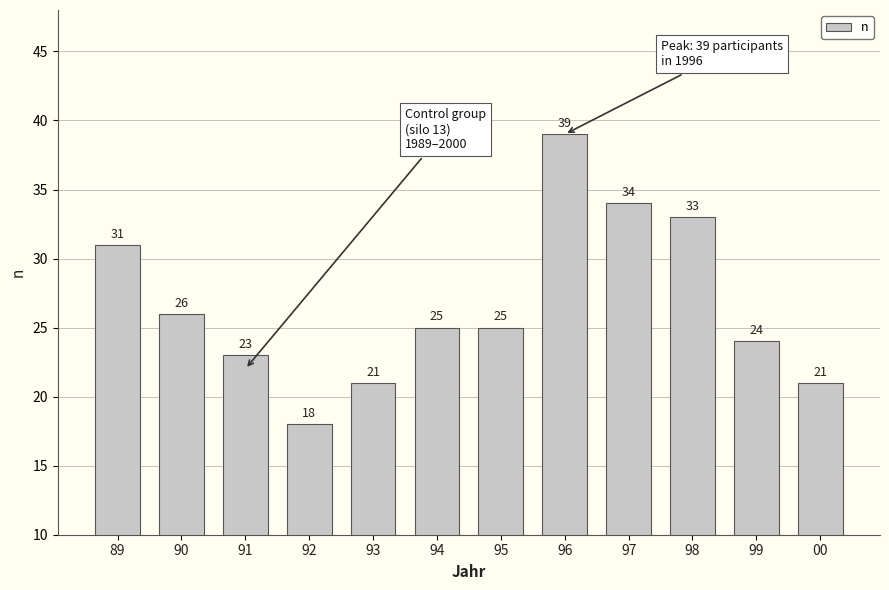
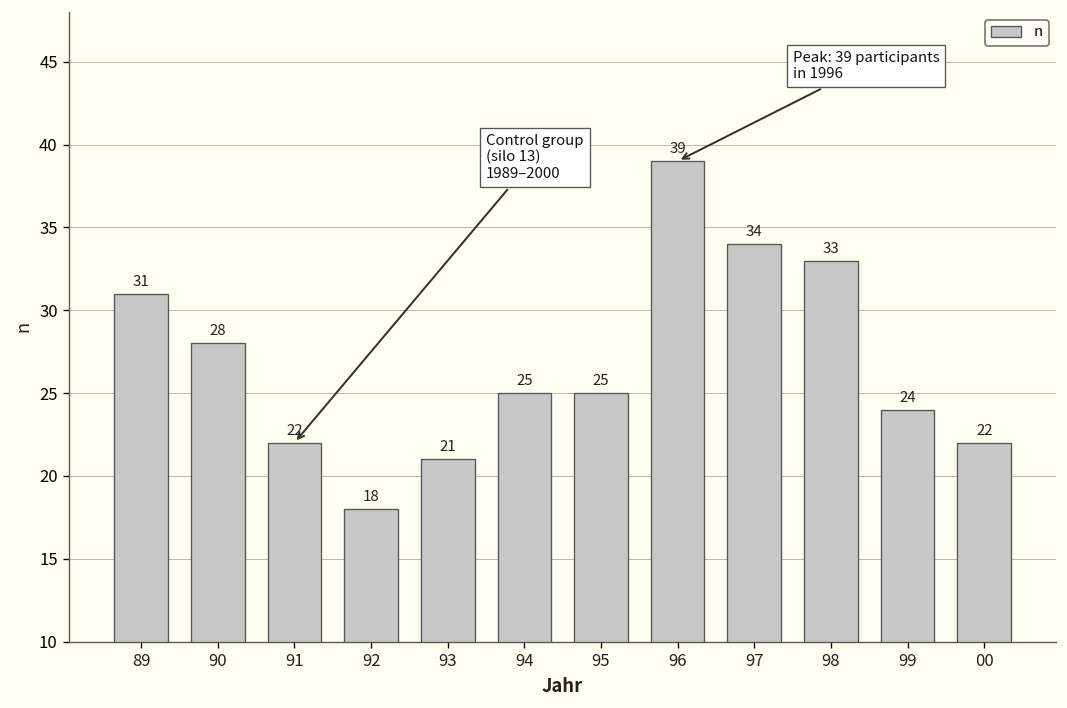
90: 26 -> 28
91: 23 -> 22
00: 21 -> 22
